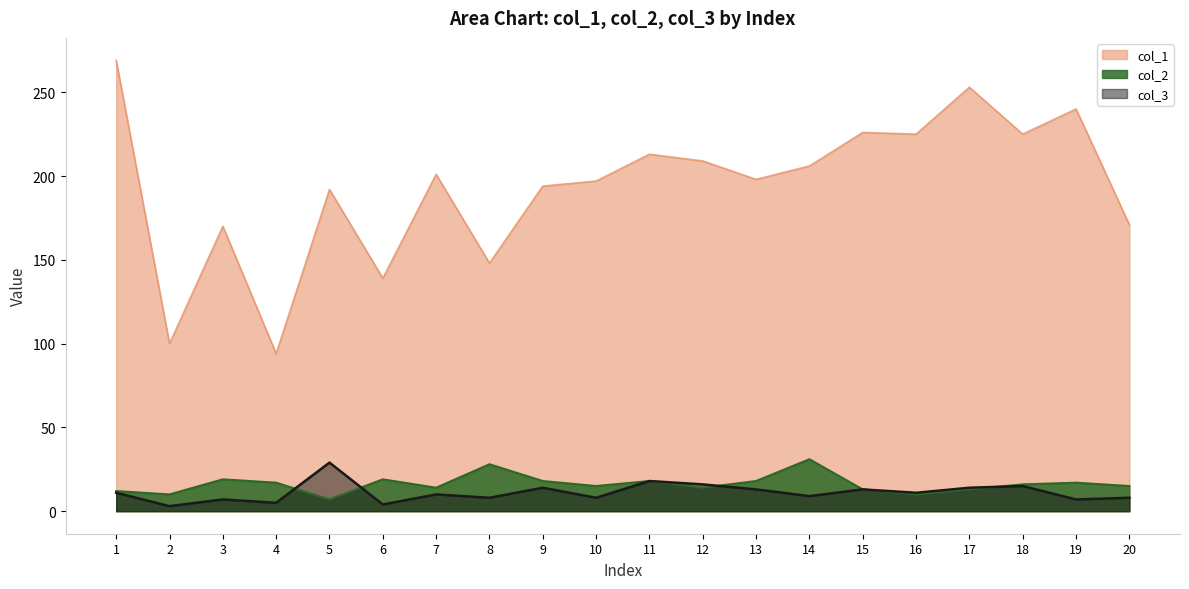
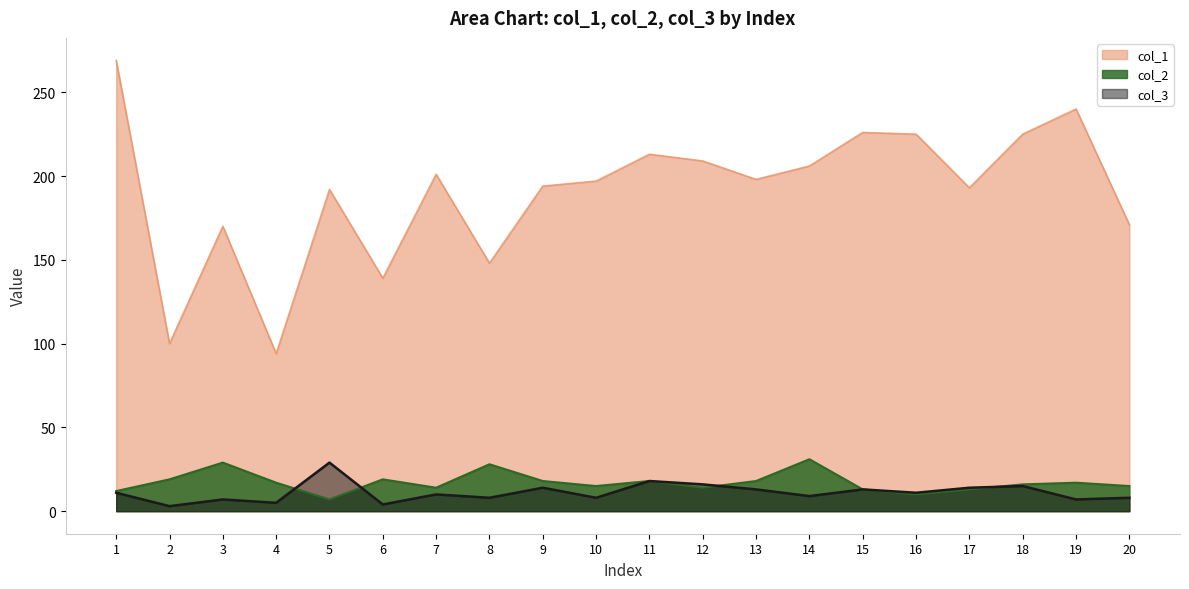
col_2, 2: 10 -> 19
col_2, 3: 19 -> 29
col_1, 17: 253 -> 193
